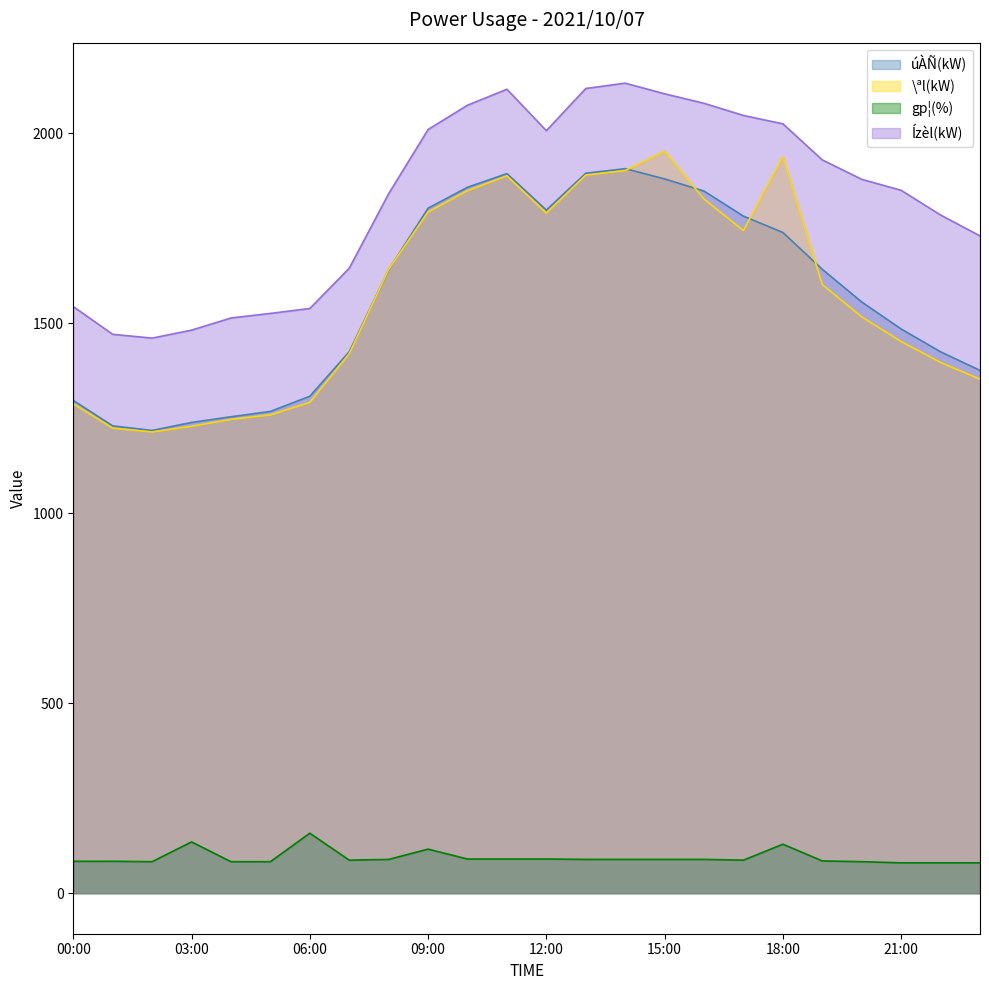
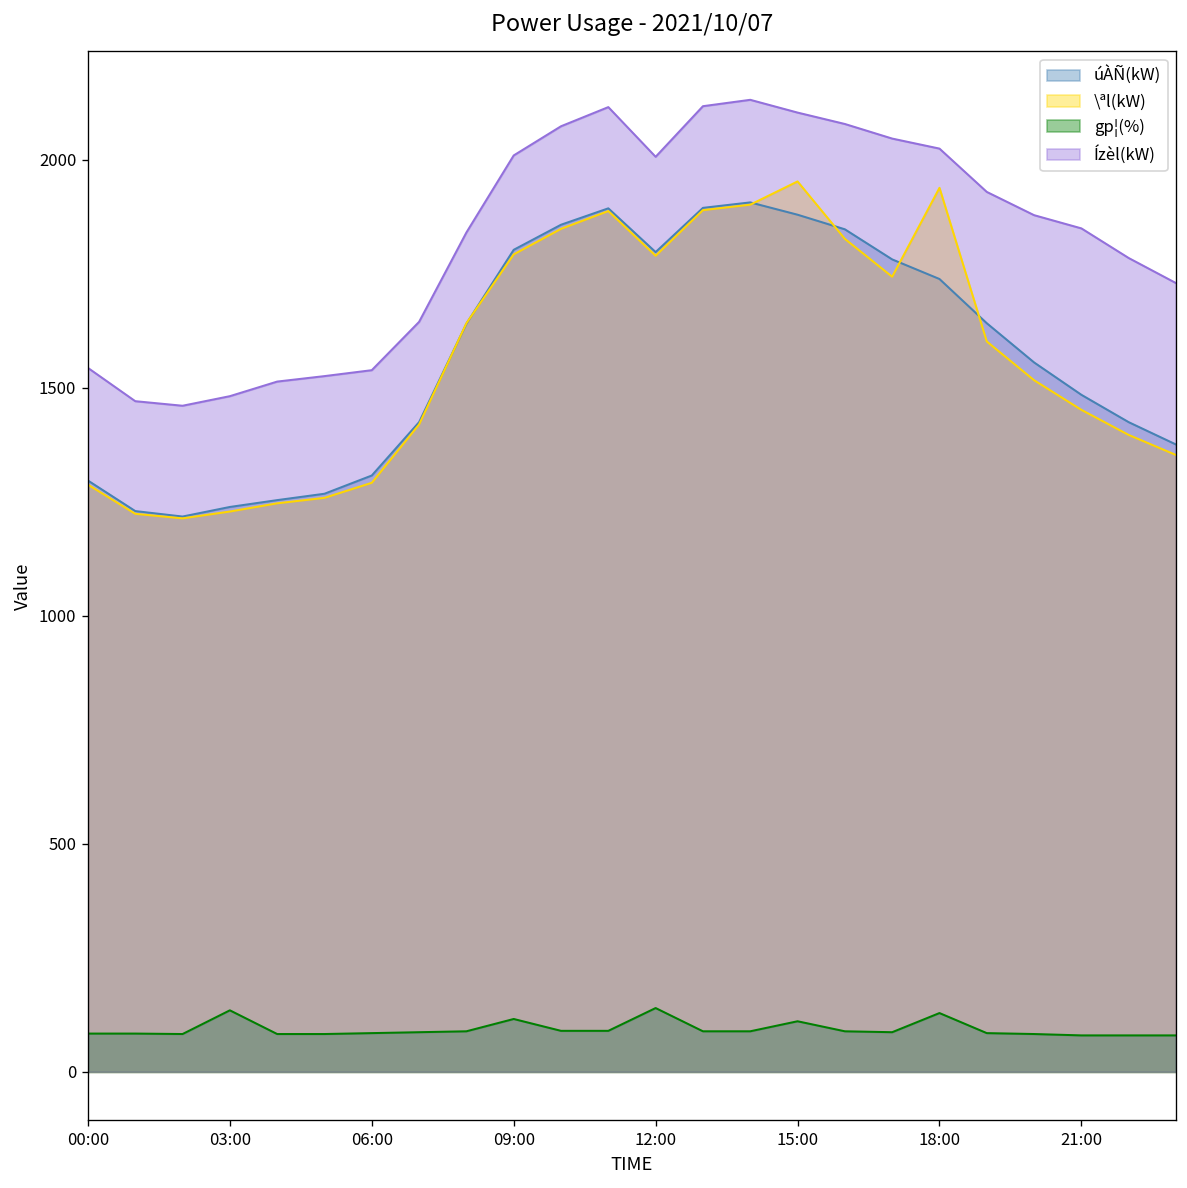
gp¦(%), 06:00: 160 -> 90
gp¦(%), 12:00: 90 -> 140
gp¦(%), 15:00: 90 -> 110
